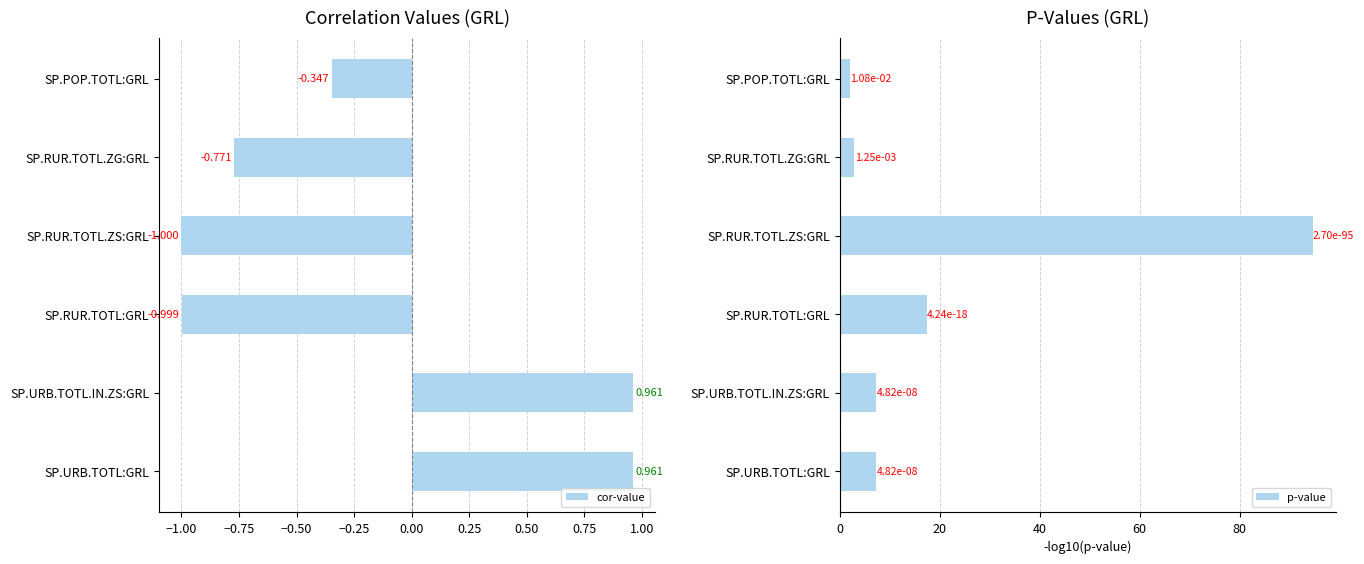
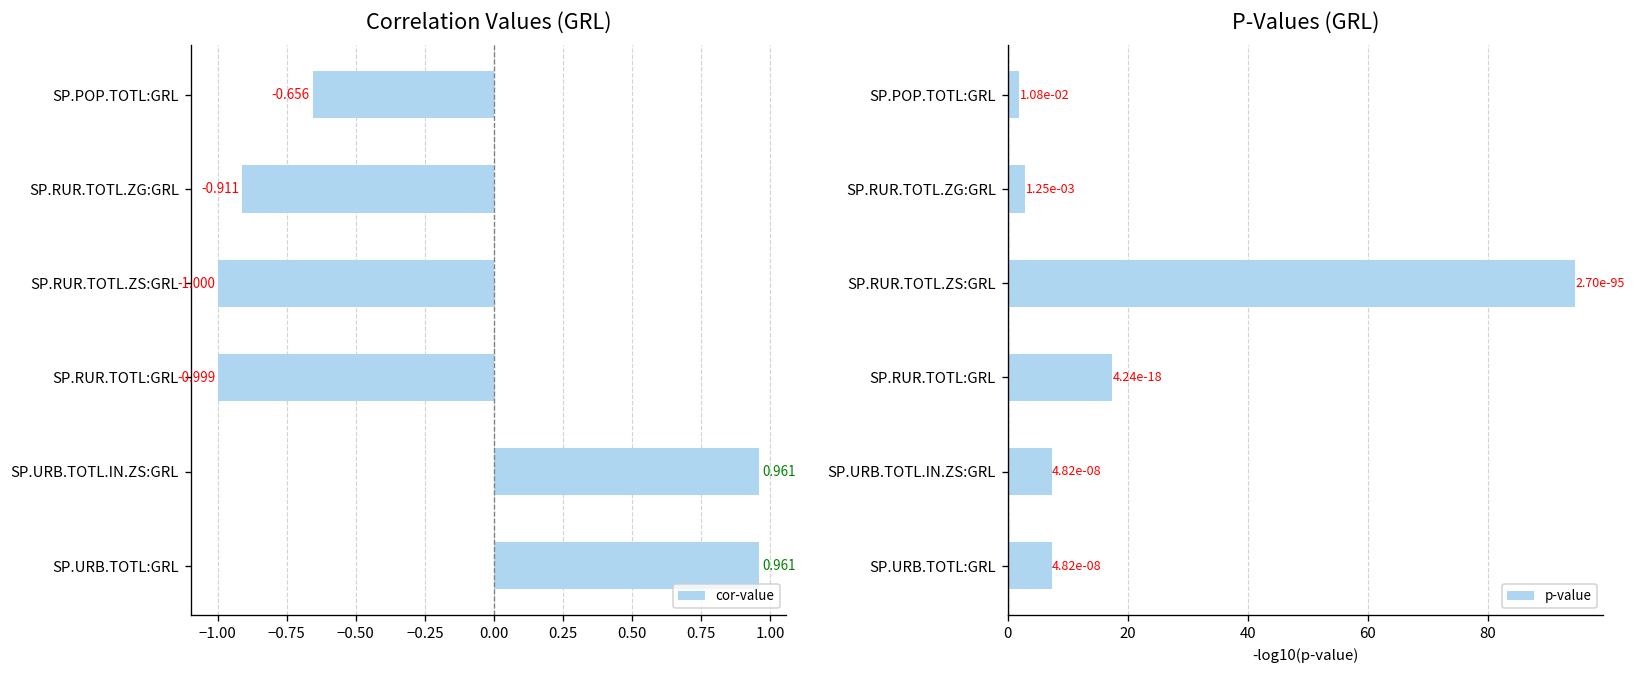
Correlation Values (GRL), SP.POP.TOTL:GRL: -0.347 -> -0.656
Correlation Values (GRL), SP.RUR.TOTL.ZG:GRL: -0.771 -> -0.911
